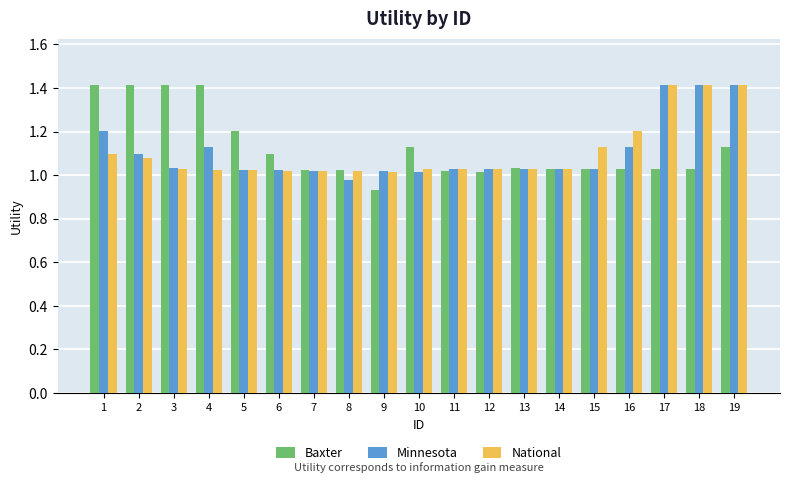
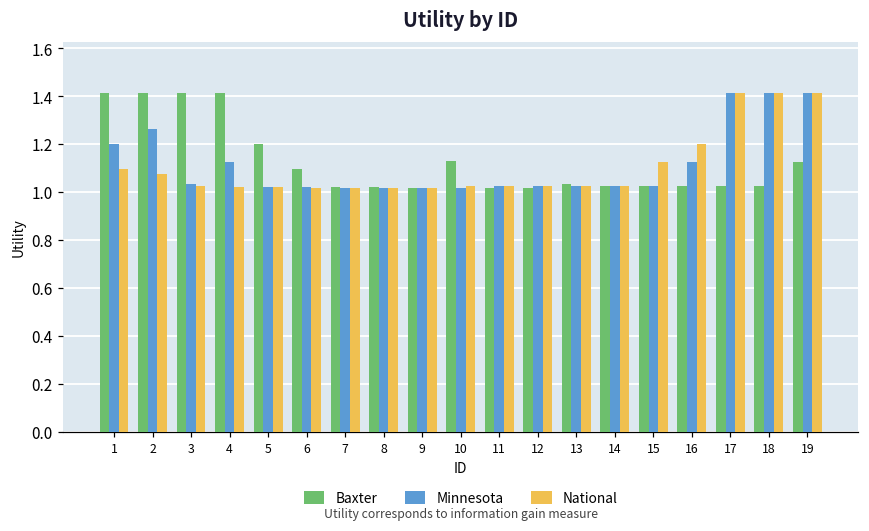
Minnesota, 2: 1.10 -> 1.26
Minnesota, 8: 0.98 -> 1.02
Baxter, 9: 0.93 -> 1.02
